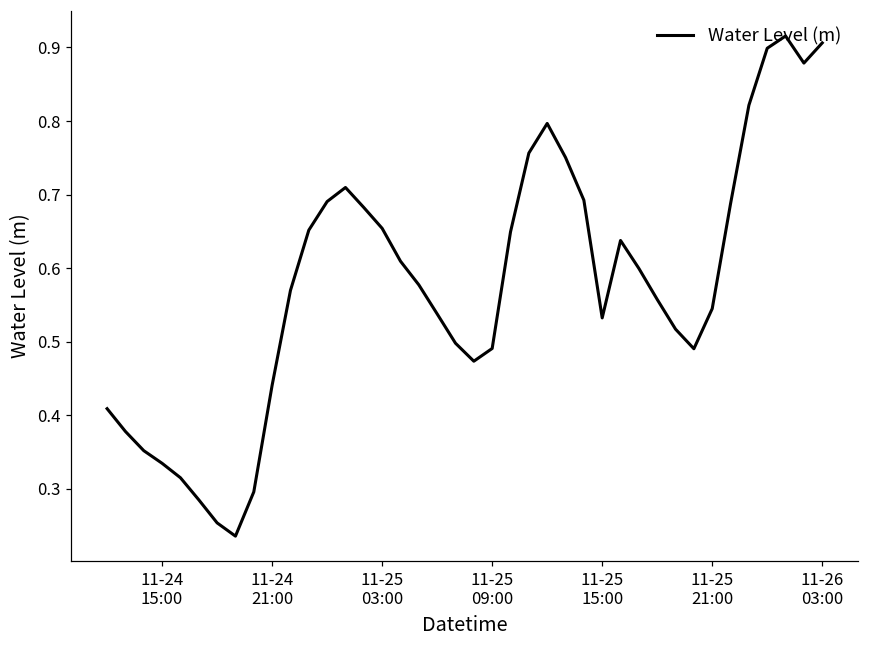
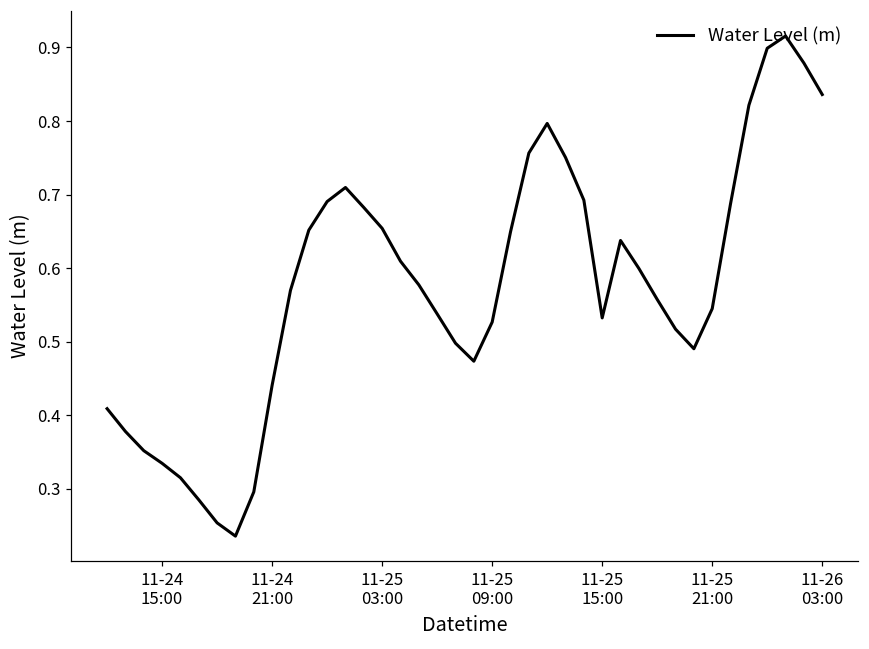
11-25 09:00: 0.49 -> 0.53
11-26 03:00: 0.91 -> 0.84
